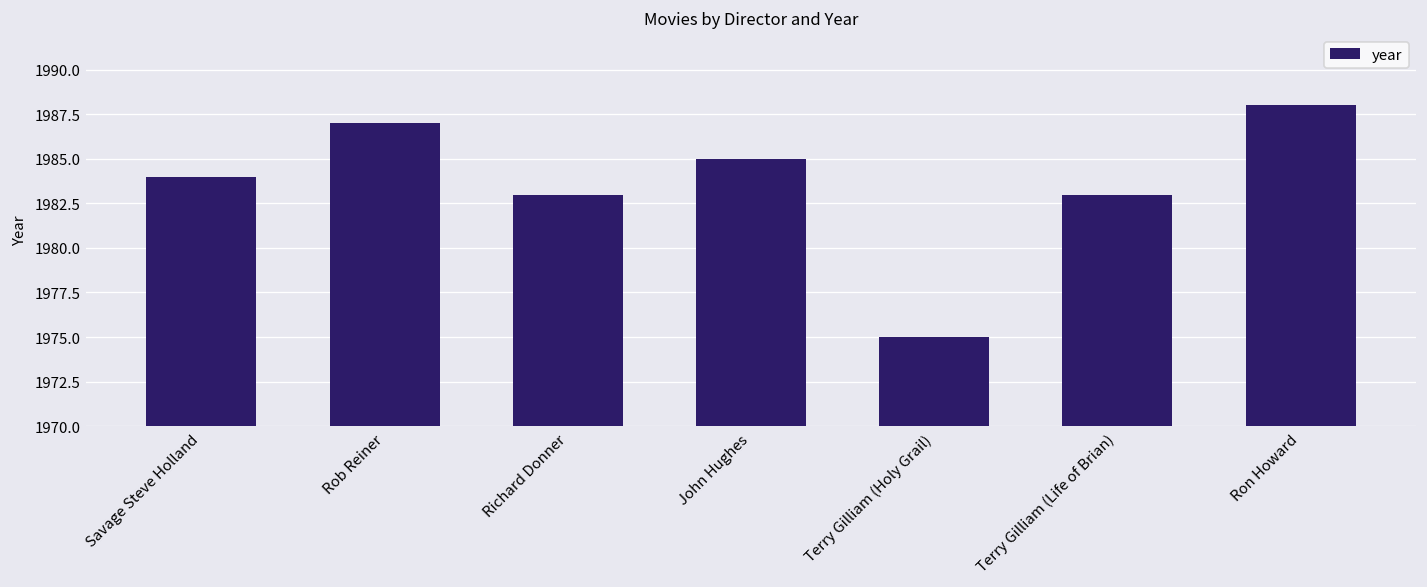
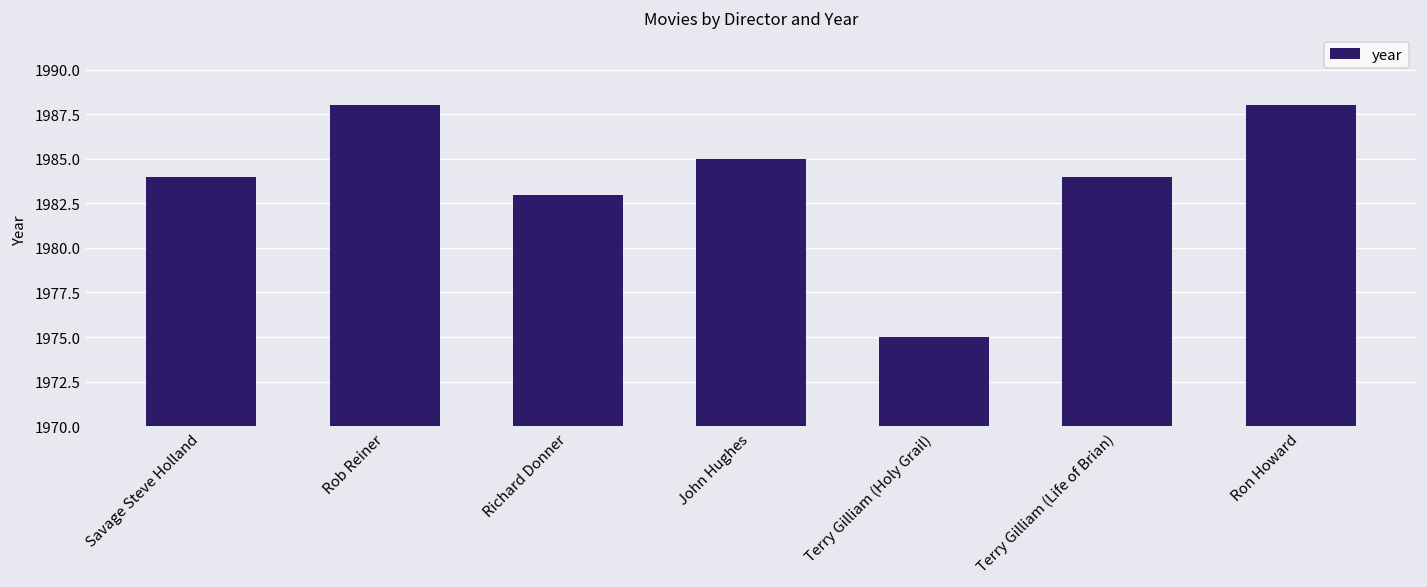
Rob Reiner: 1987 -> 1988
Terry Gilliam (Life of Brian): 1983 -> 1984
